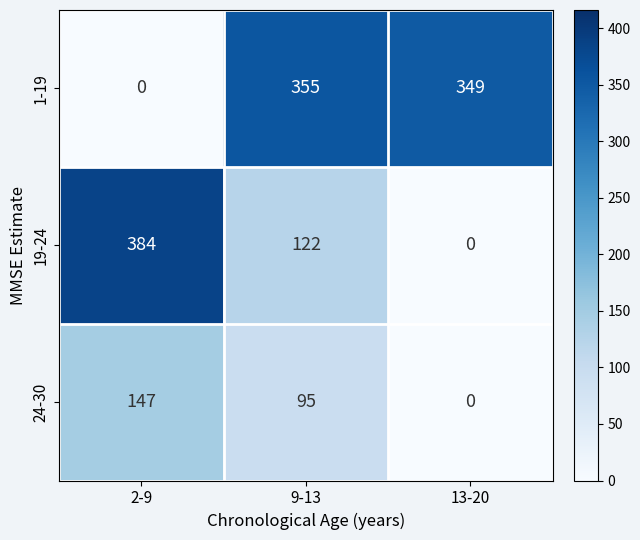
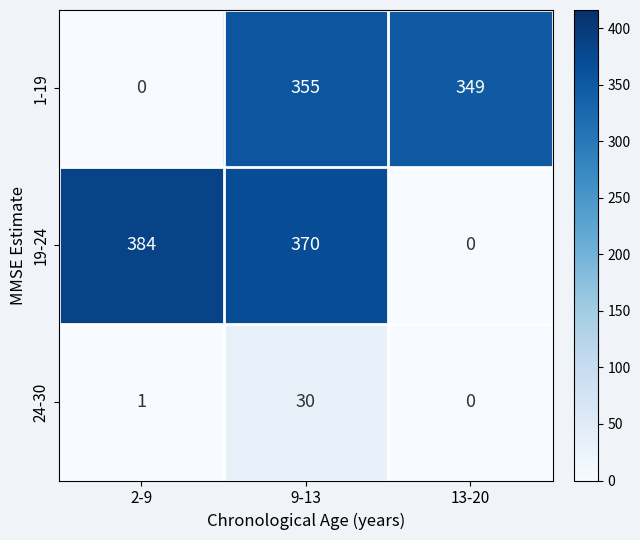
19-24, 9-13: 122 -> 370
24-30, 2-9: 147 -> 1
24-30, 9-13: 95 -> 30
